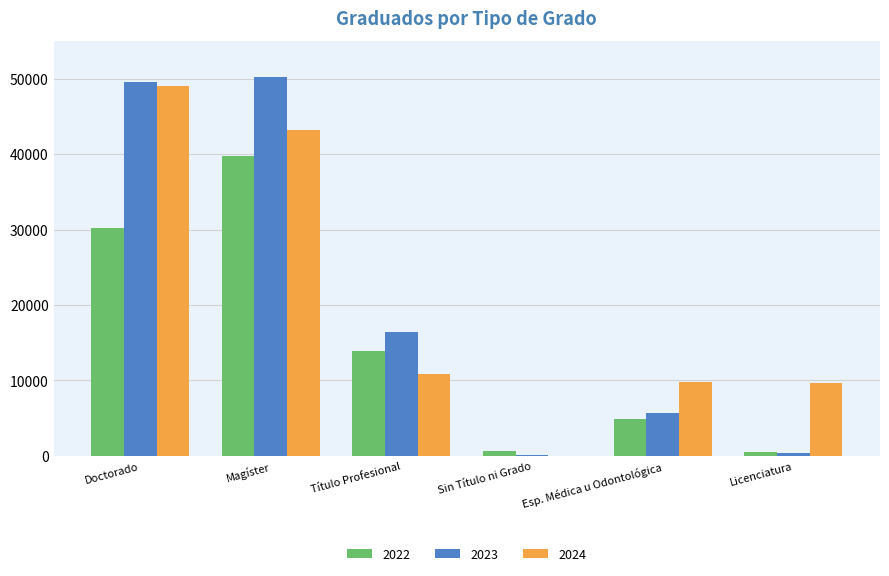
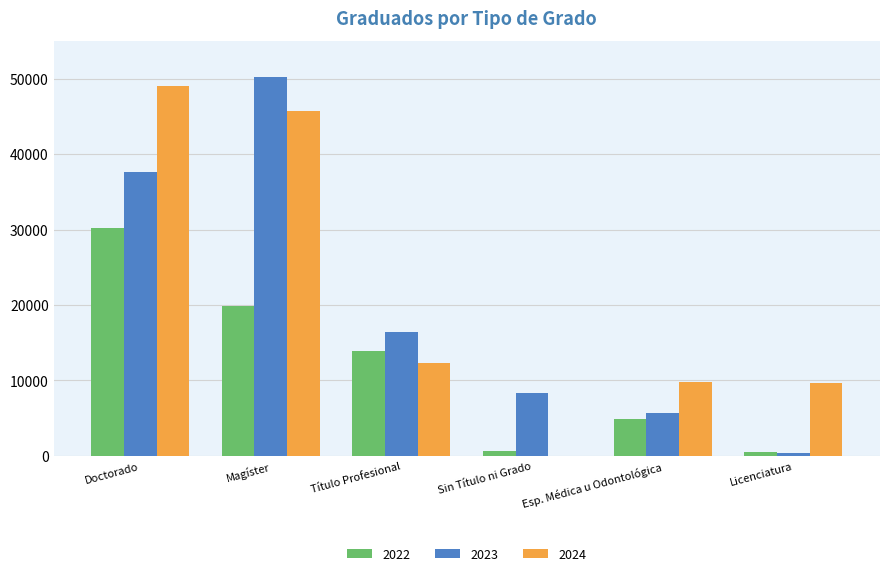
2023, Doctorado: 50000 -> 38000
2022, Magíster: 40000 -> 20000
2024, Magíster: 43000 -> 46000
2024, Título Profesional: 11000 -> 12000
2023, Sin Título ni Grado: 0 -> 8000
